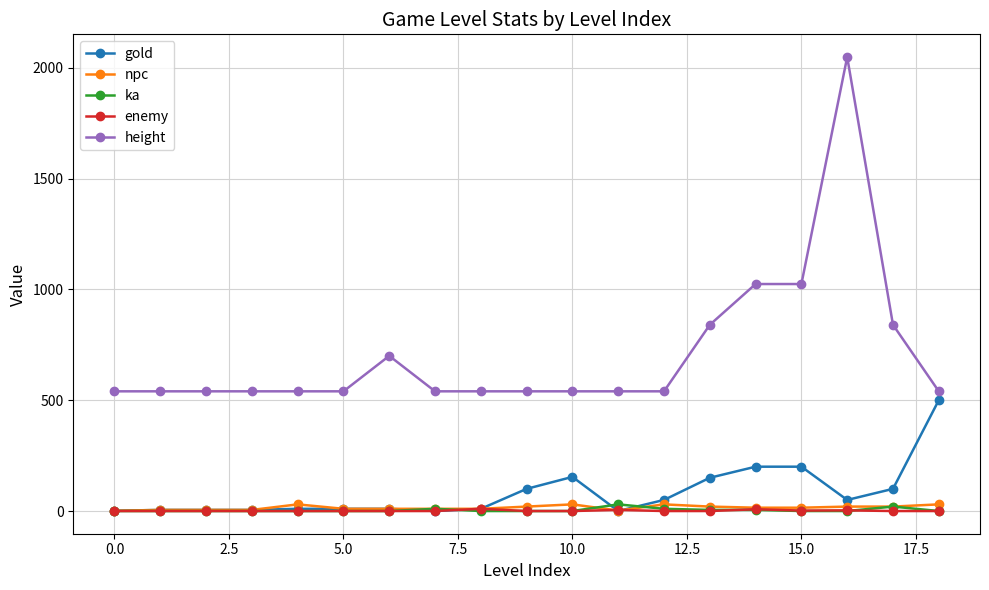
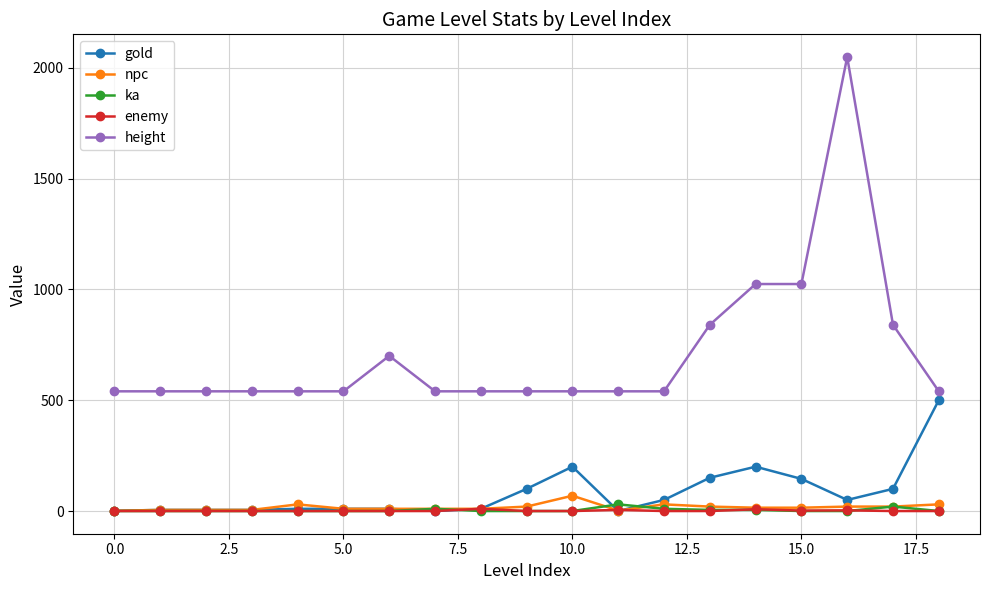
gold, 10.0: 150 -> 200
npc, 10.0: 30 -> 70
gold, 15.0: 200 -> 150
